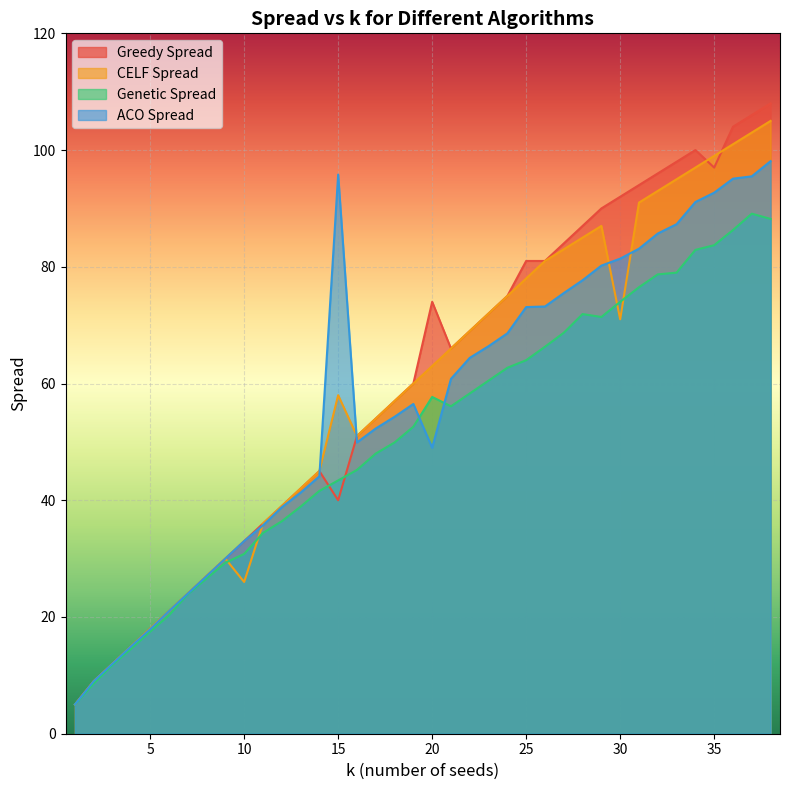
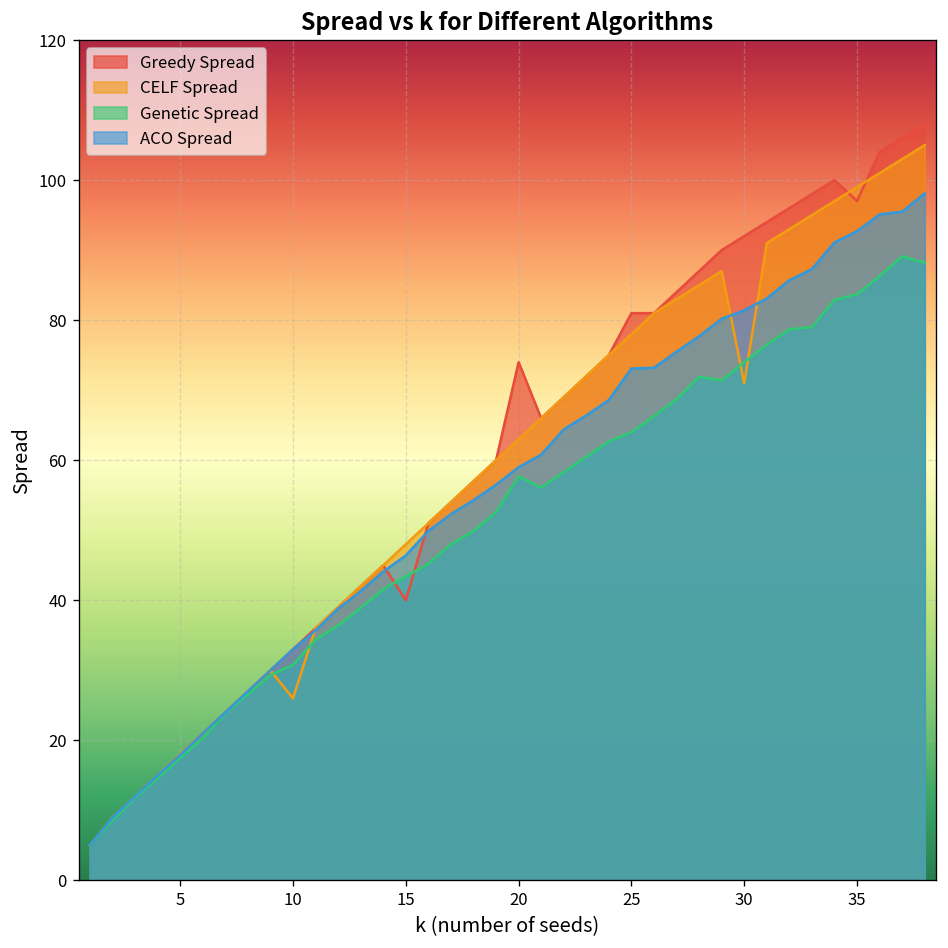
CELF Spread, 15: 58 -> 48
ACO Spread, 15: 96 -> 46
ACO Spread, 20: 49 -> 59
